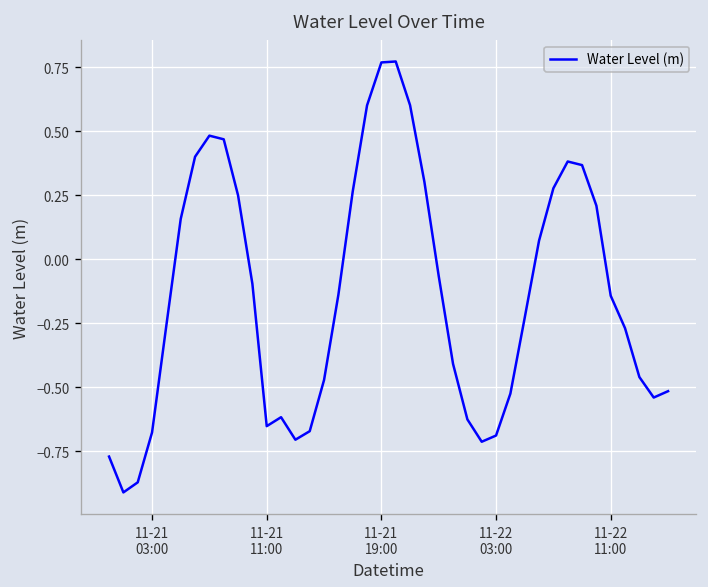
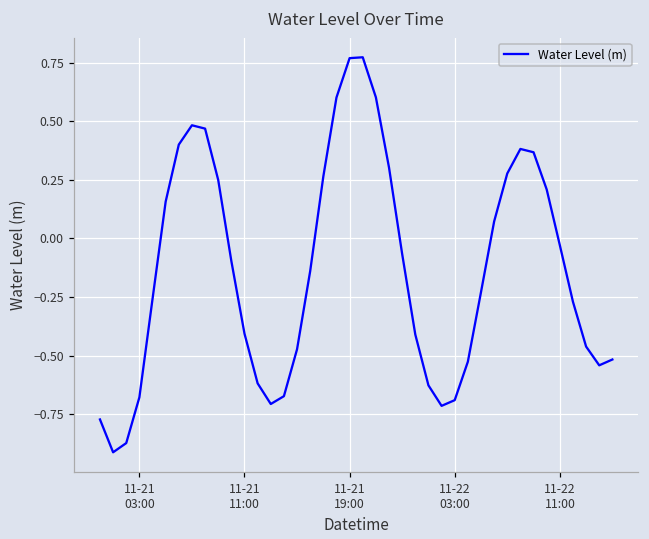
11-21 11:00: -0.65 -> -0.41
11-22 11:00: -0.14 -> -0.03
